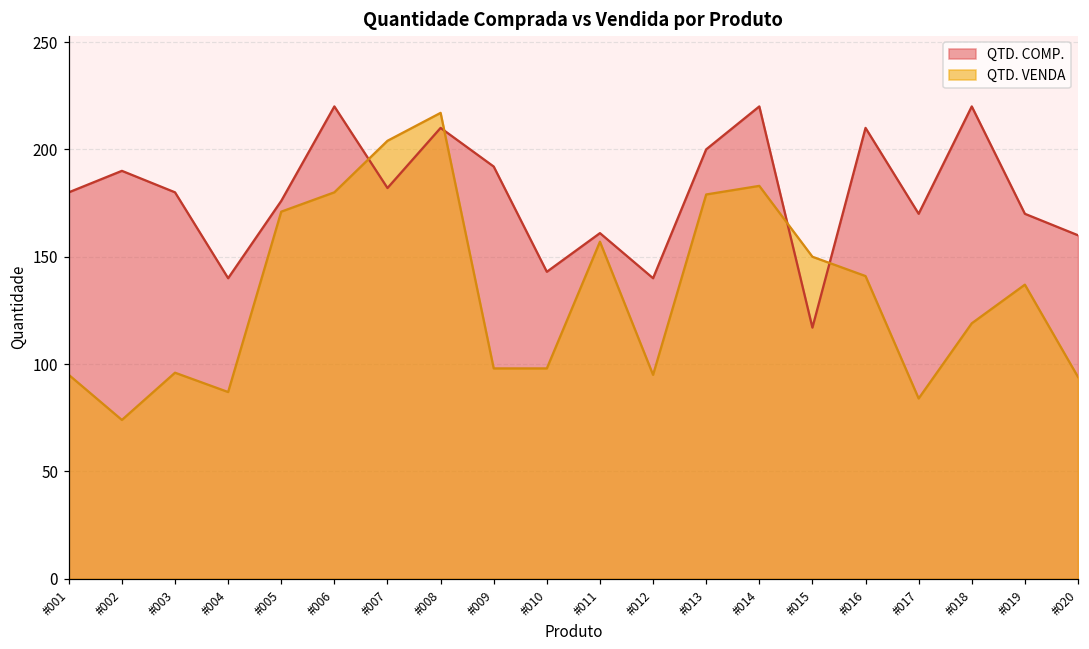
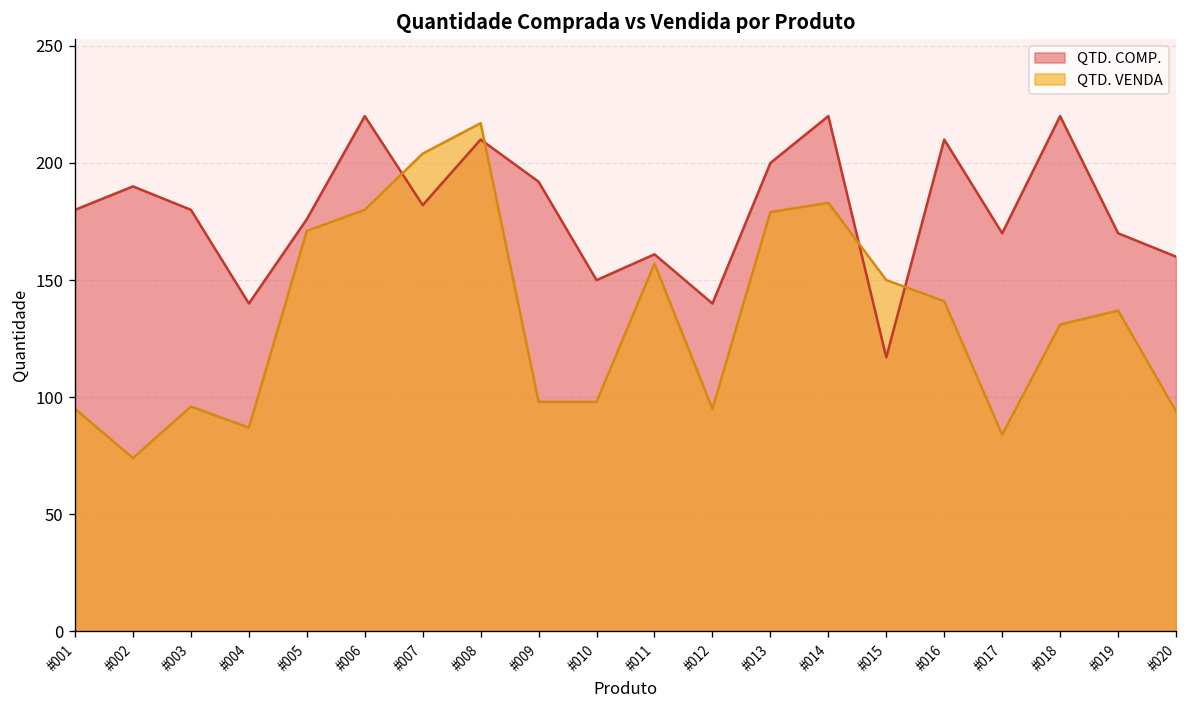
QTD. COMP., #010: 143 -> 150
QTD. VENDA, #018: 119 -> 131
